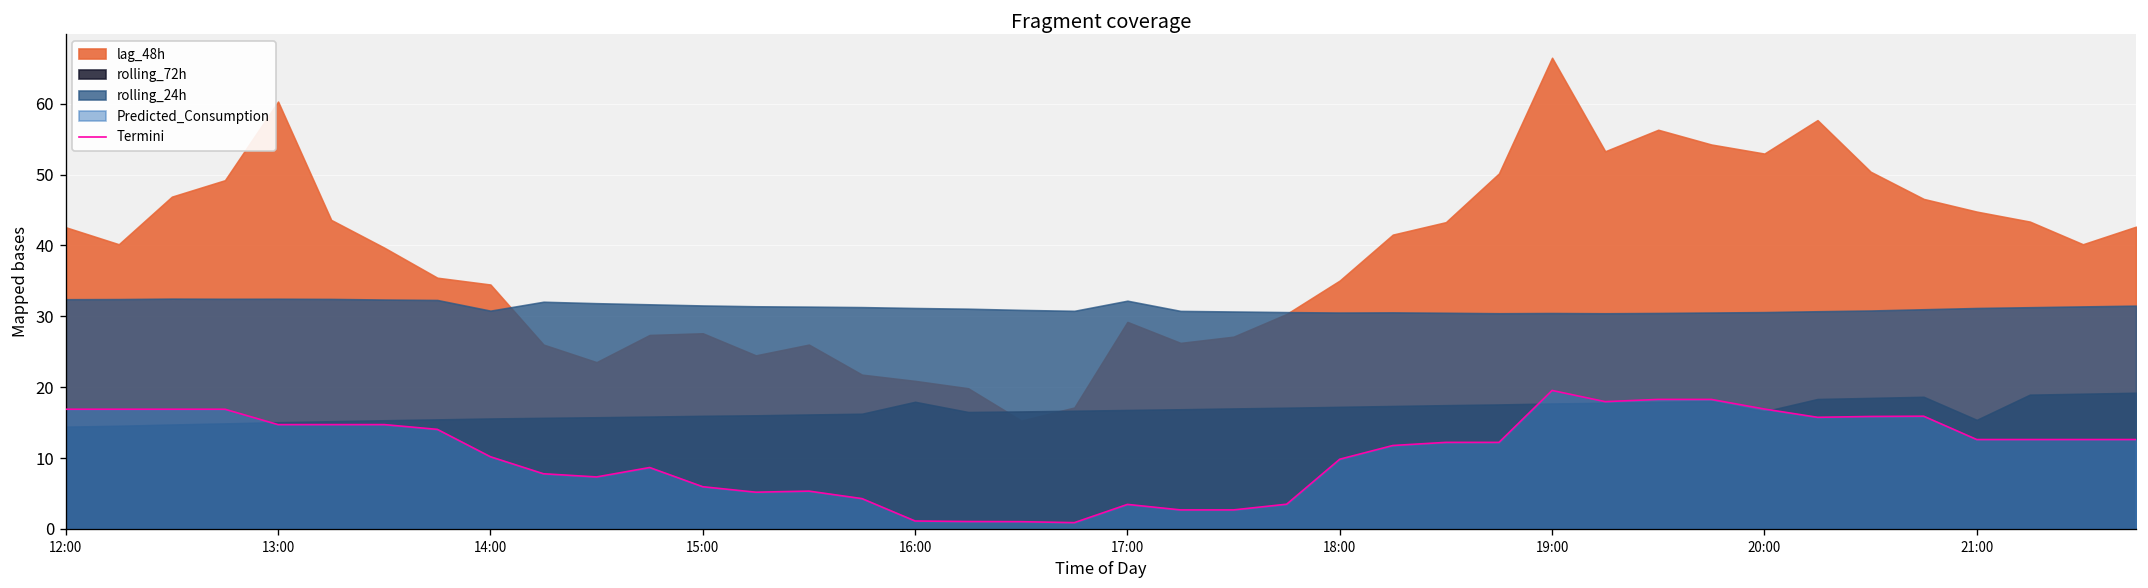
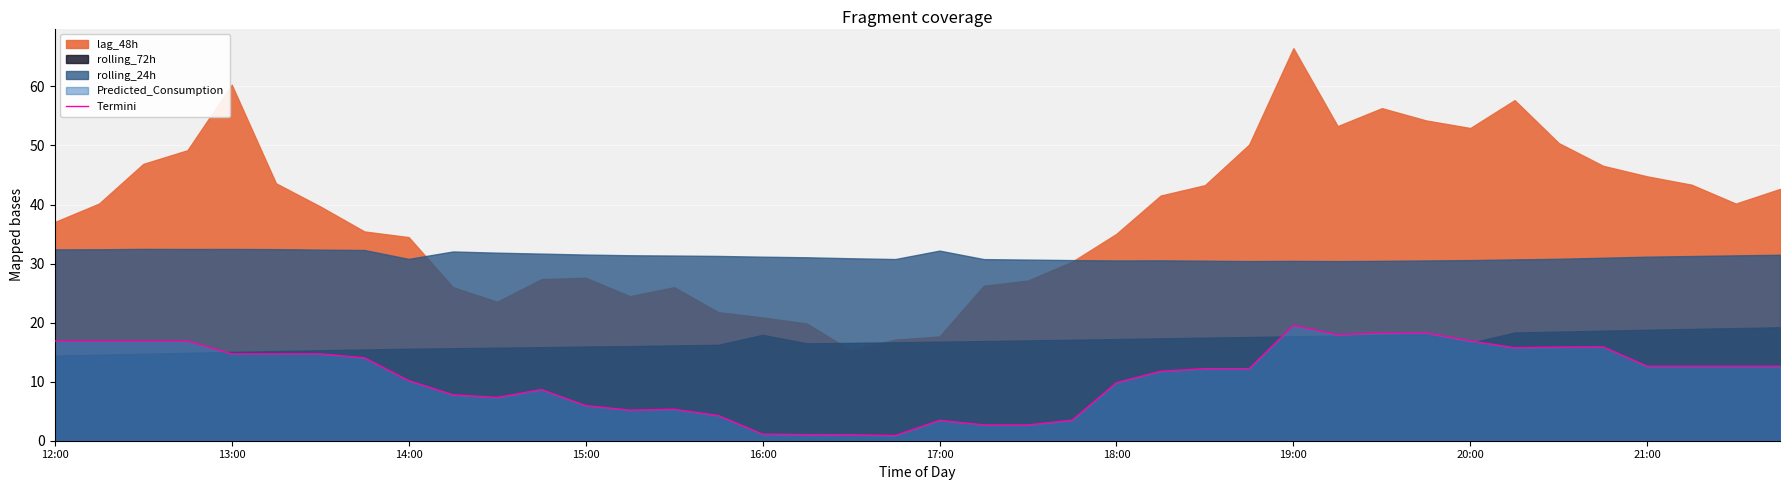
lag_48h, 12:00: 43 -> 37
lag_48h, 17:00: 29 -> 18
rolling_72h, 21:00: 15 -> 19
